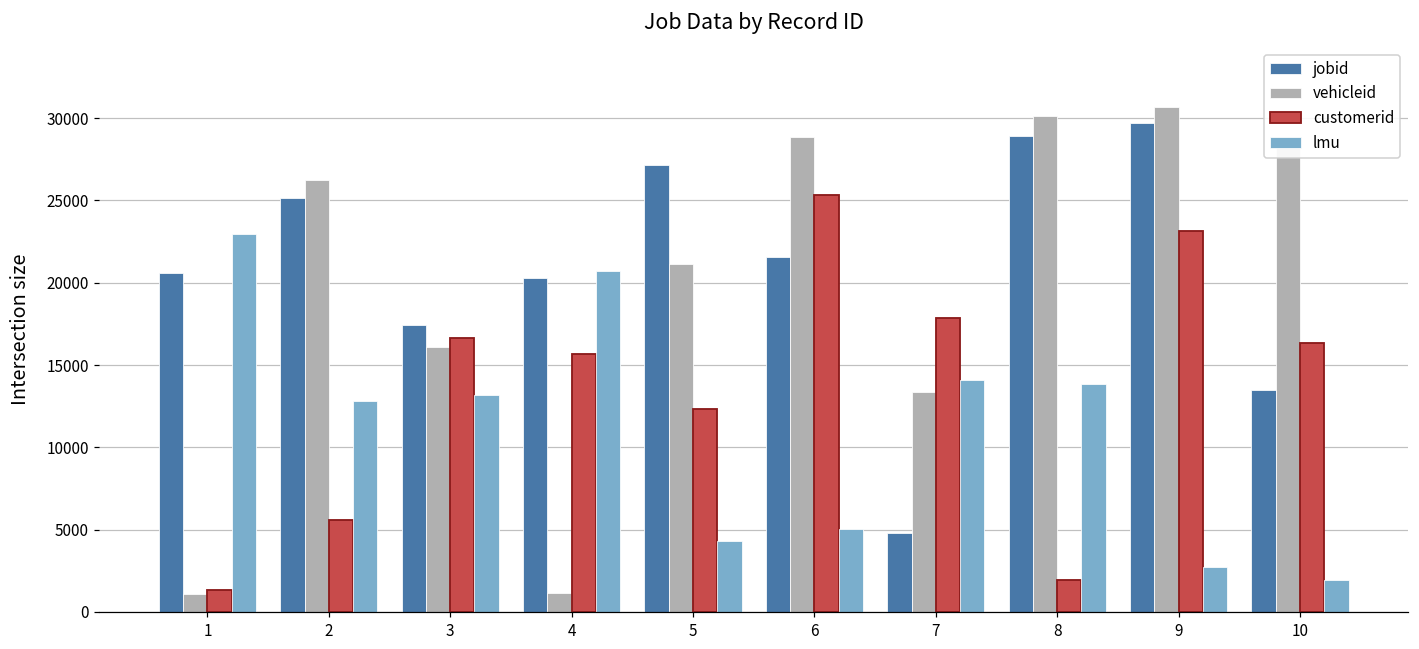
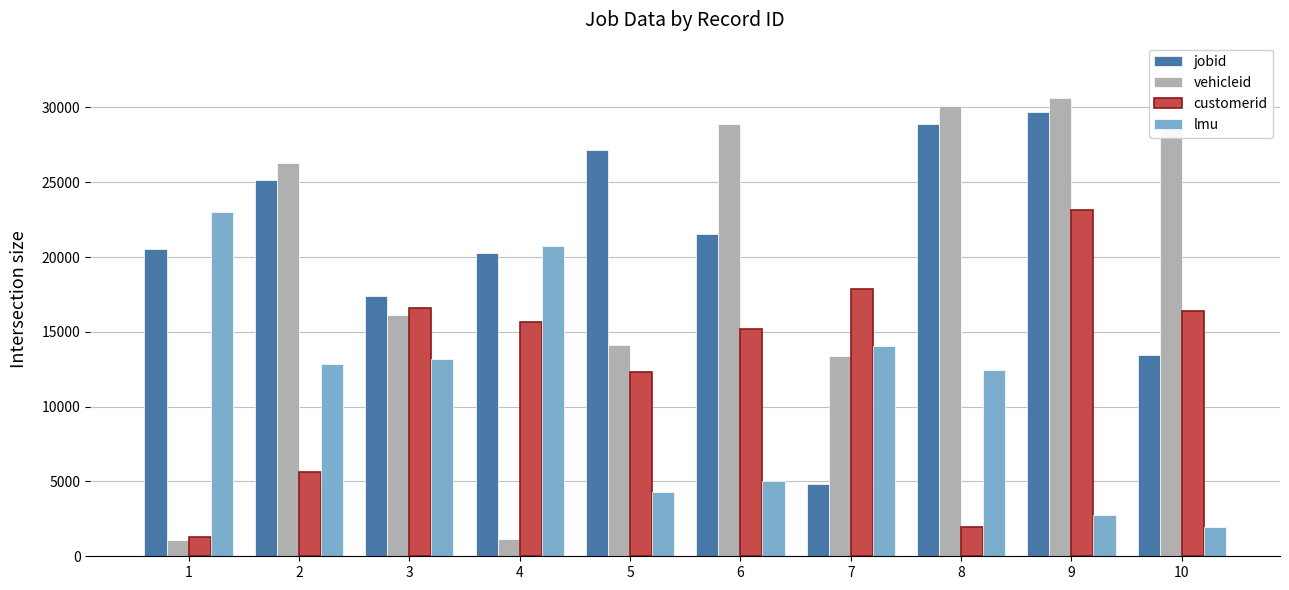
vehicleid, 5: 21100 -> 14100
customerid, 6: 25300 -> 15200
lmu, 8: 13800 -> 12500
